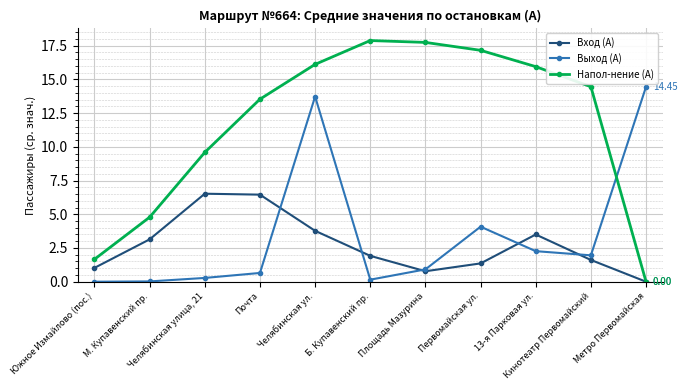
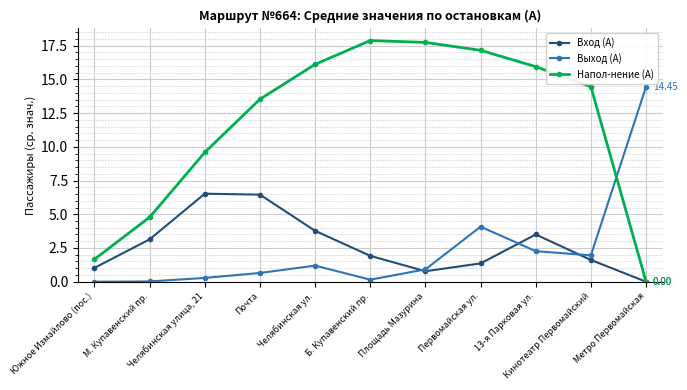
Выход (А), Челябинская ул.: 13.7 -> 1.2
